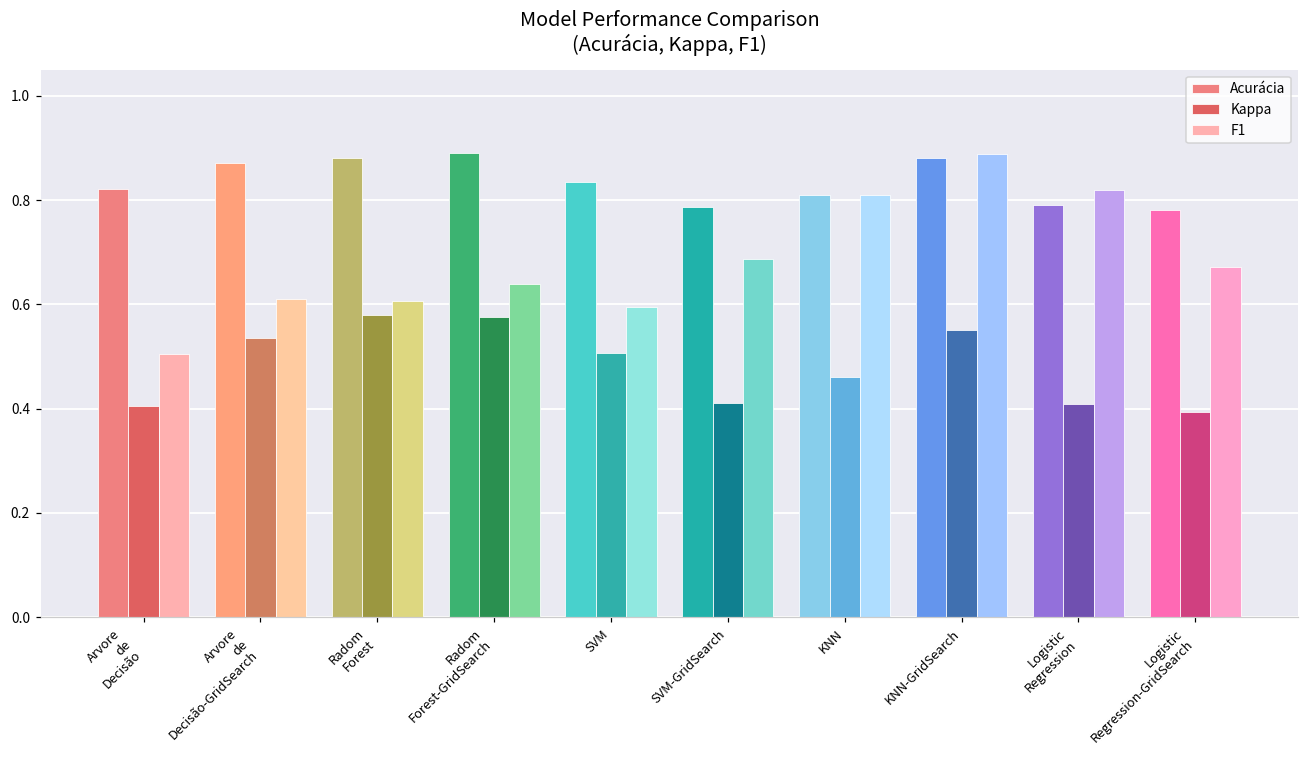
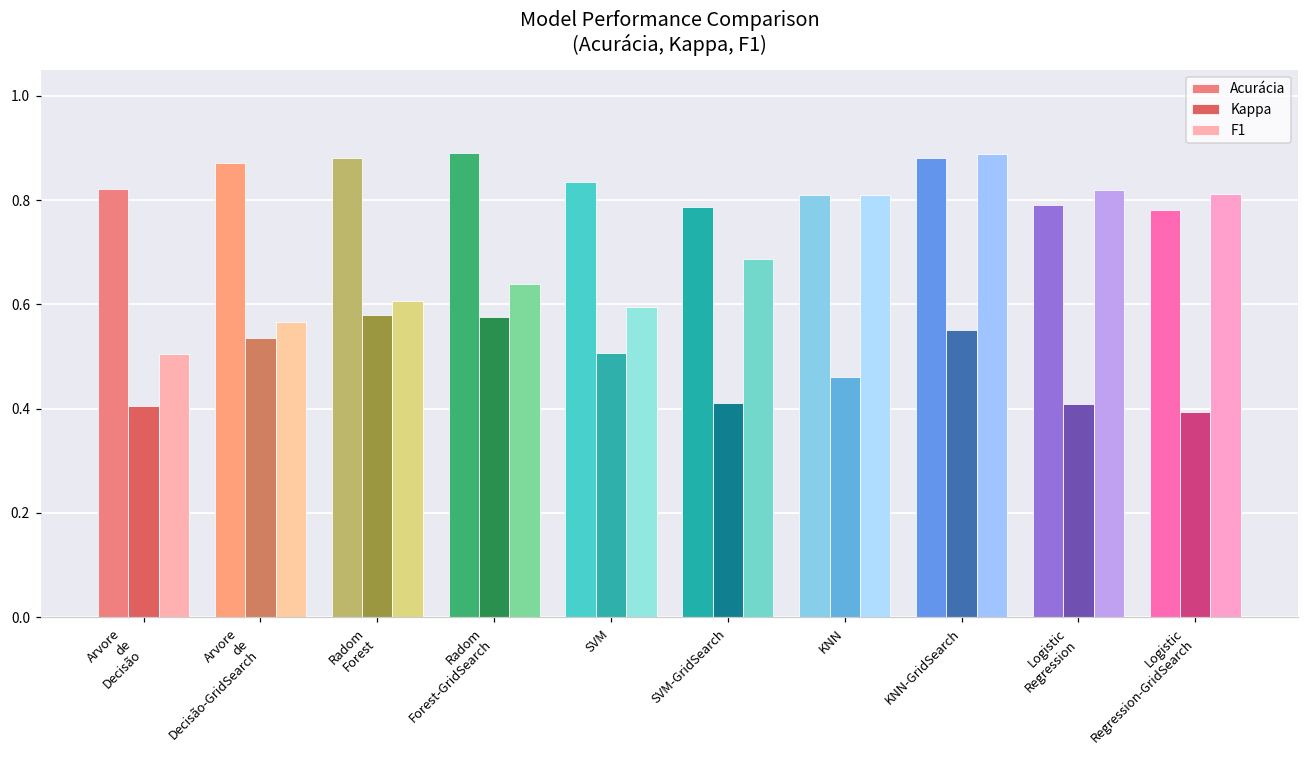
F1, Arvore de Decisão-GridSearch: 0.61 -> 0.57
F1, Logistic Regression-GridSearch: 0.67 -> 0.81
